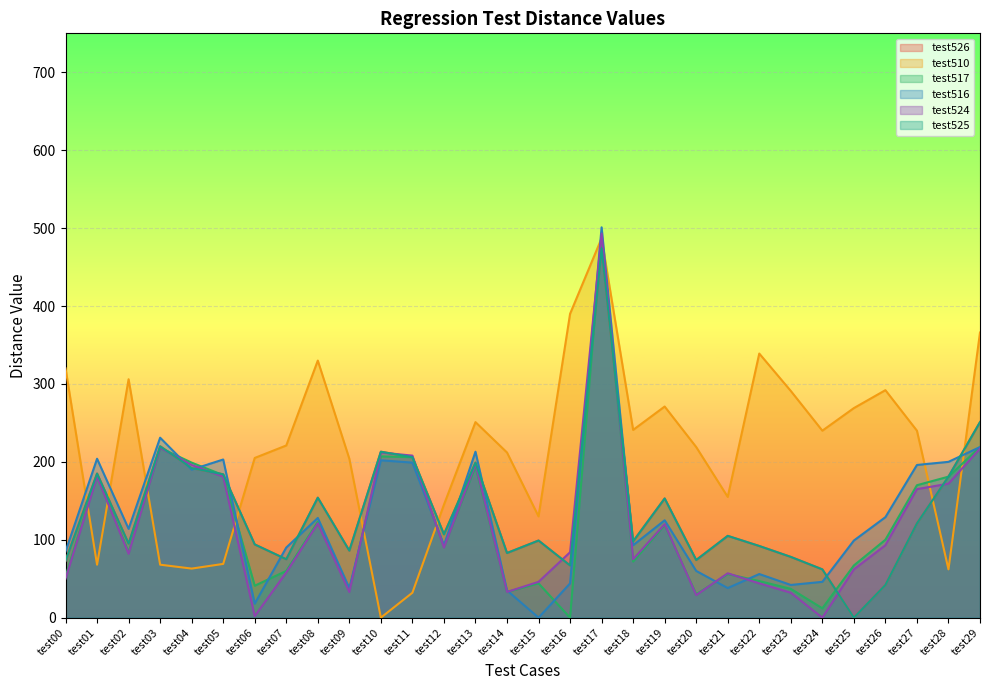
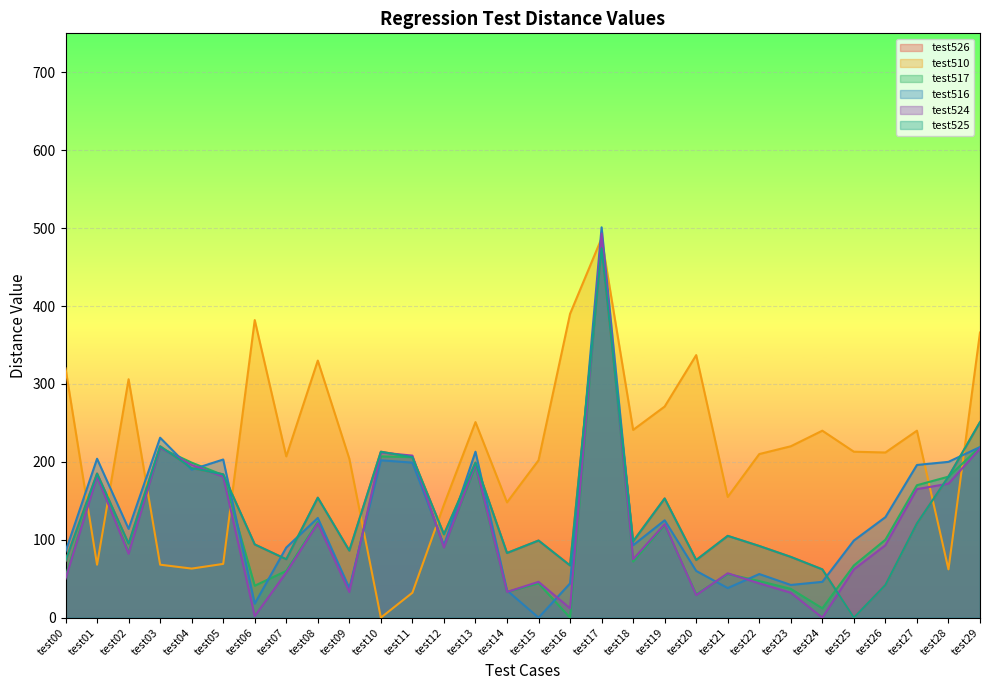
test510, test06: 210 -> 380
test510, test07: 220 -> 210
test510, test14: 210 -> 150
test510, test15: 130 -> 200
test524, test16: 80 -> 10
test510, test20: 220 -> 340
test510, test22: 340 -> 210
test510, test23: 290 -> 220
test510, test25: 270 -> 210
test510, test26: 290 -> 210
